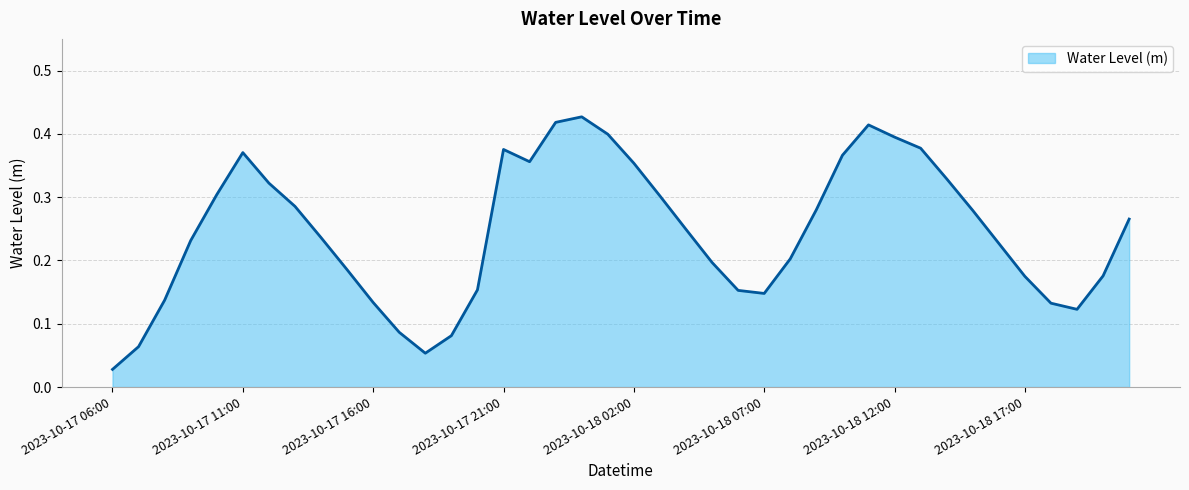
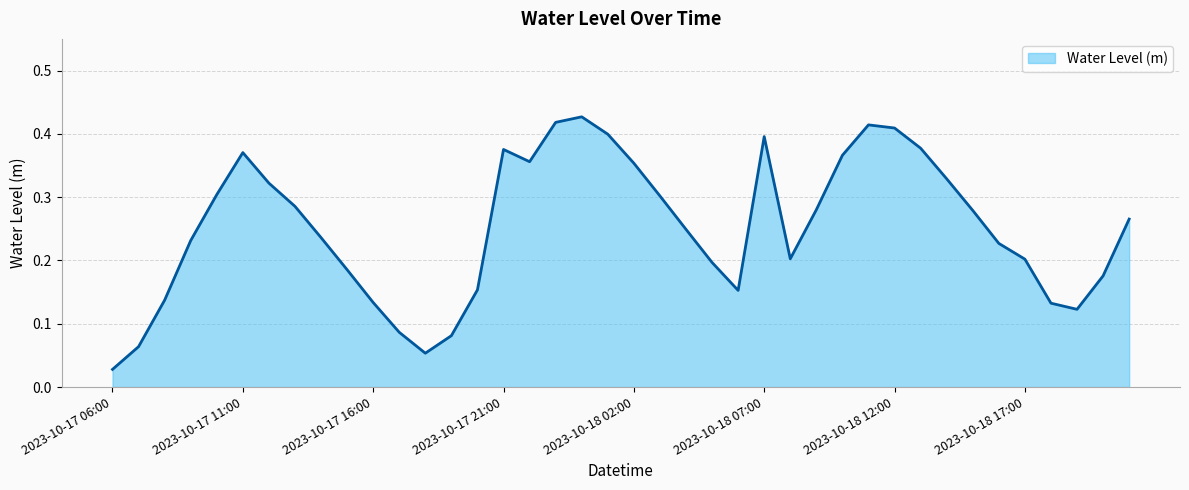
2023-10-18 07:00: 0.15 -> 0.40
2023-10-18 12:00: 0.39 -> 0.41
2023-10-18 17:00: 0.17 -> 0.20
